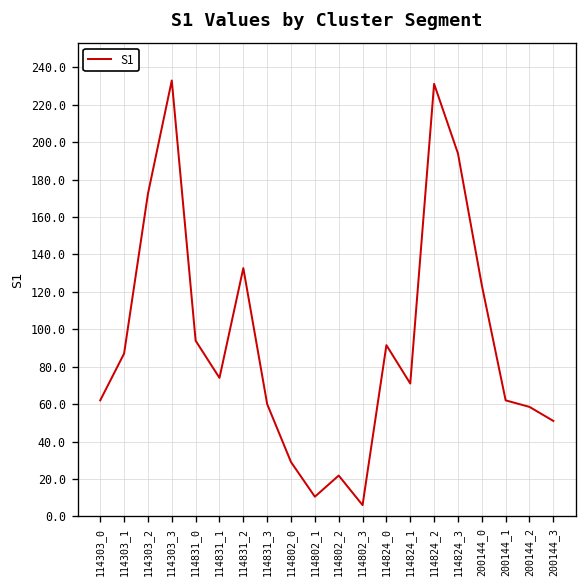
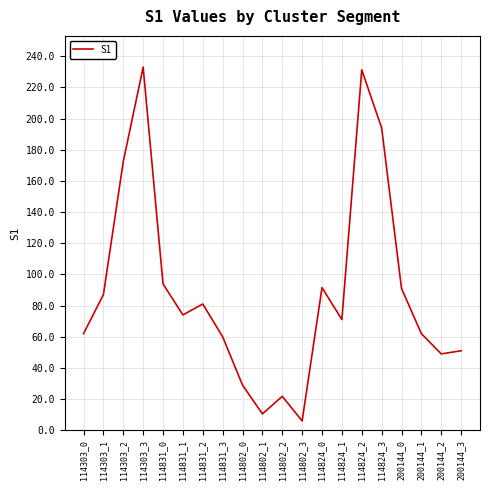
114831_2: 133 -> 81
200144_0: 124 -> 91
200144_2: 59 -> 49
